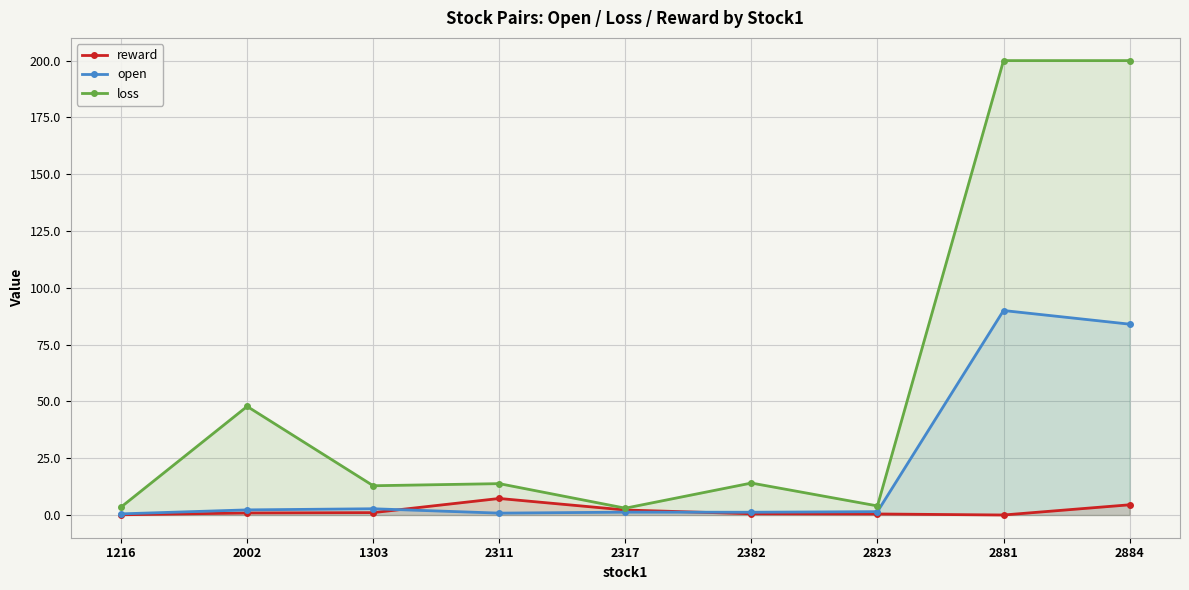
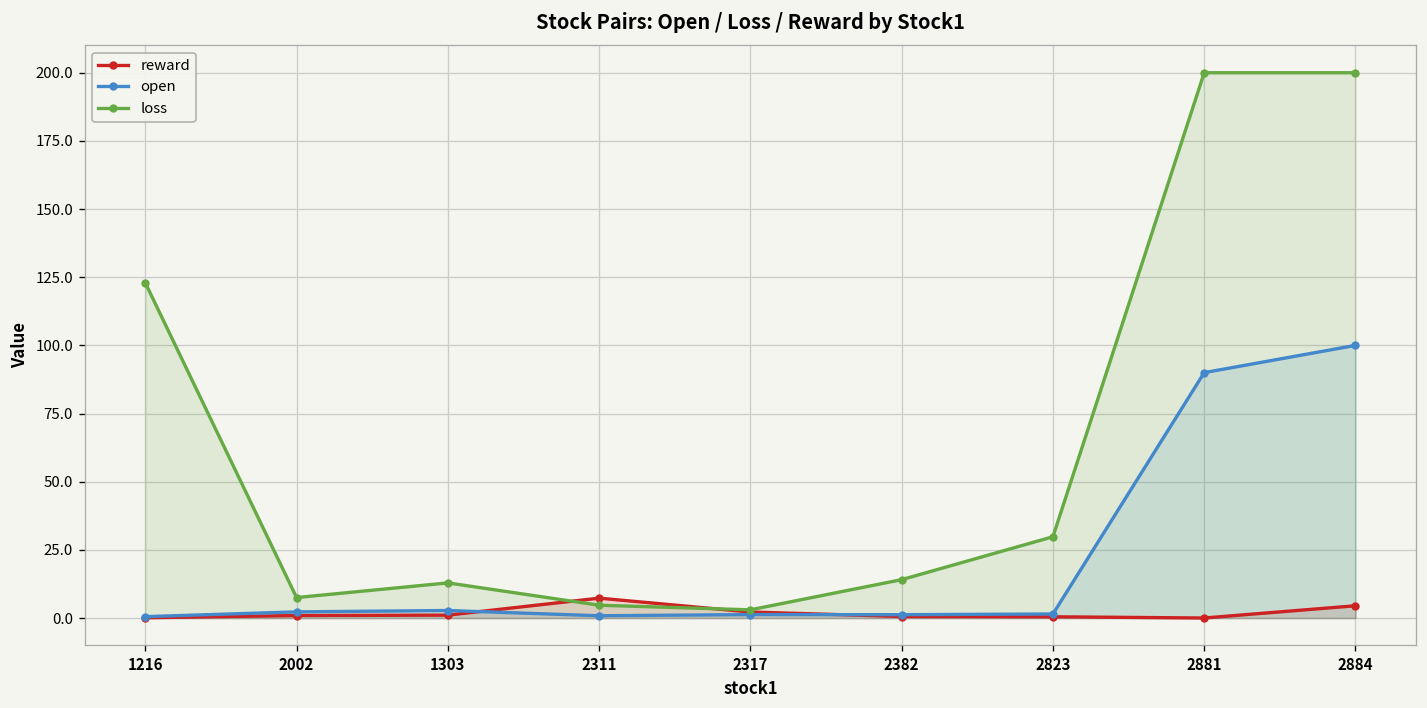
loss, 1216: 4 -> 123
loss, 2002: 48 -> 8
loss, 2311: 14 -> 5
loss, 2823: 4 -> 30
open, 2884: 84 -> 100
